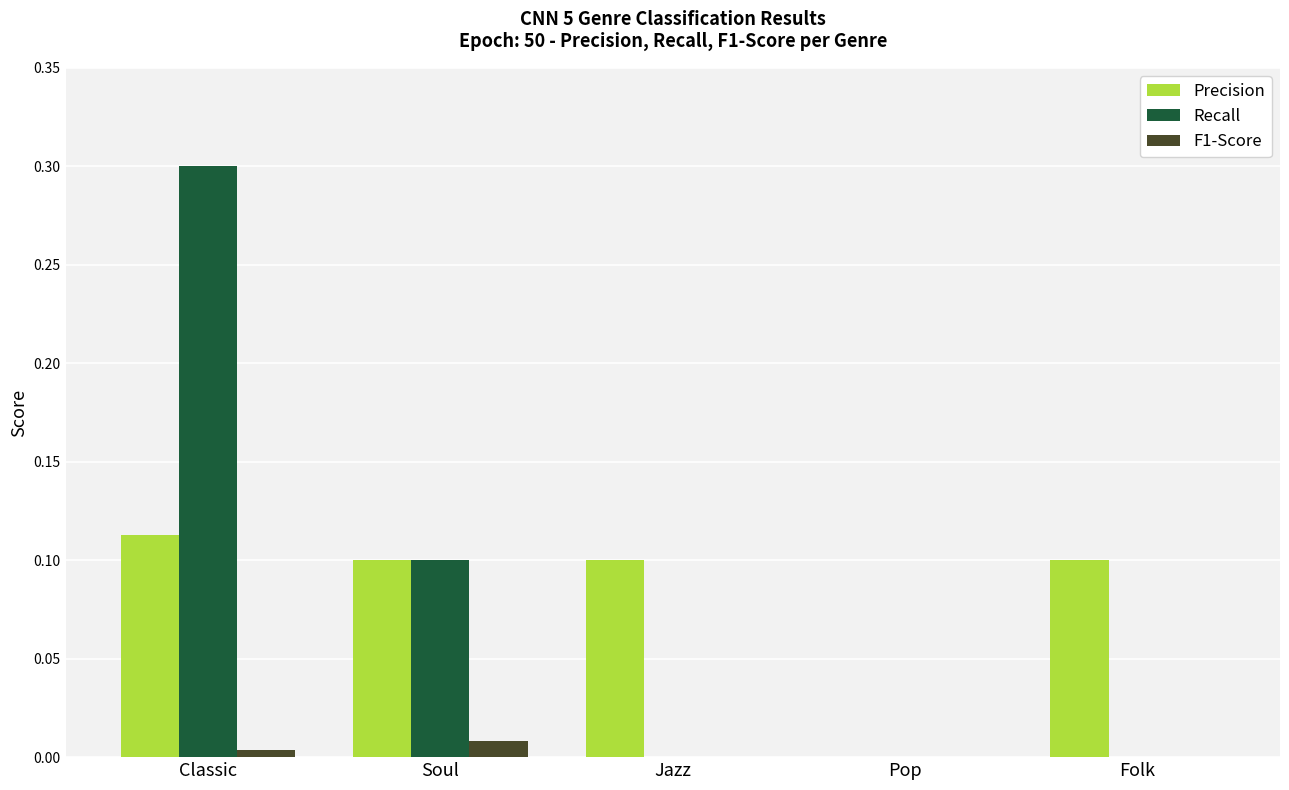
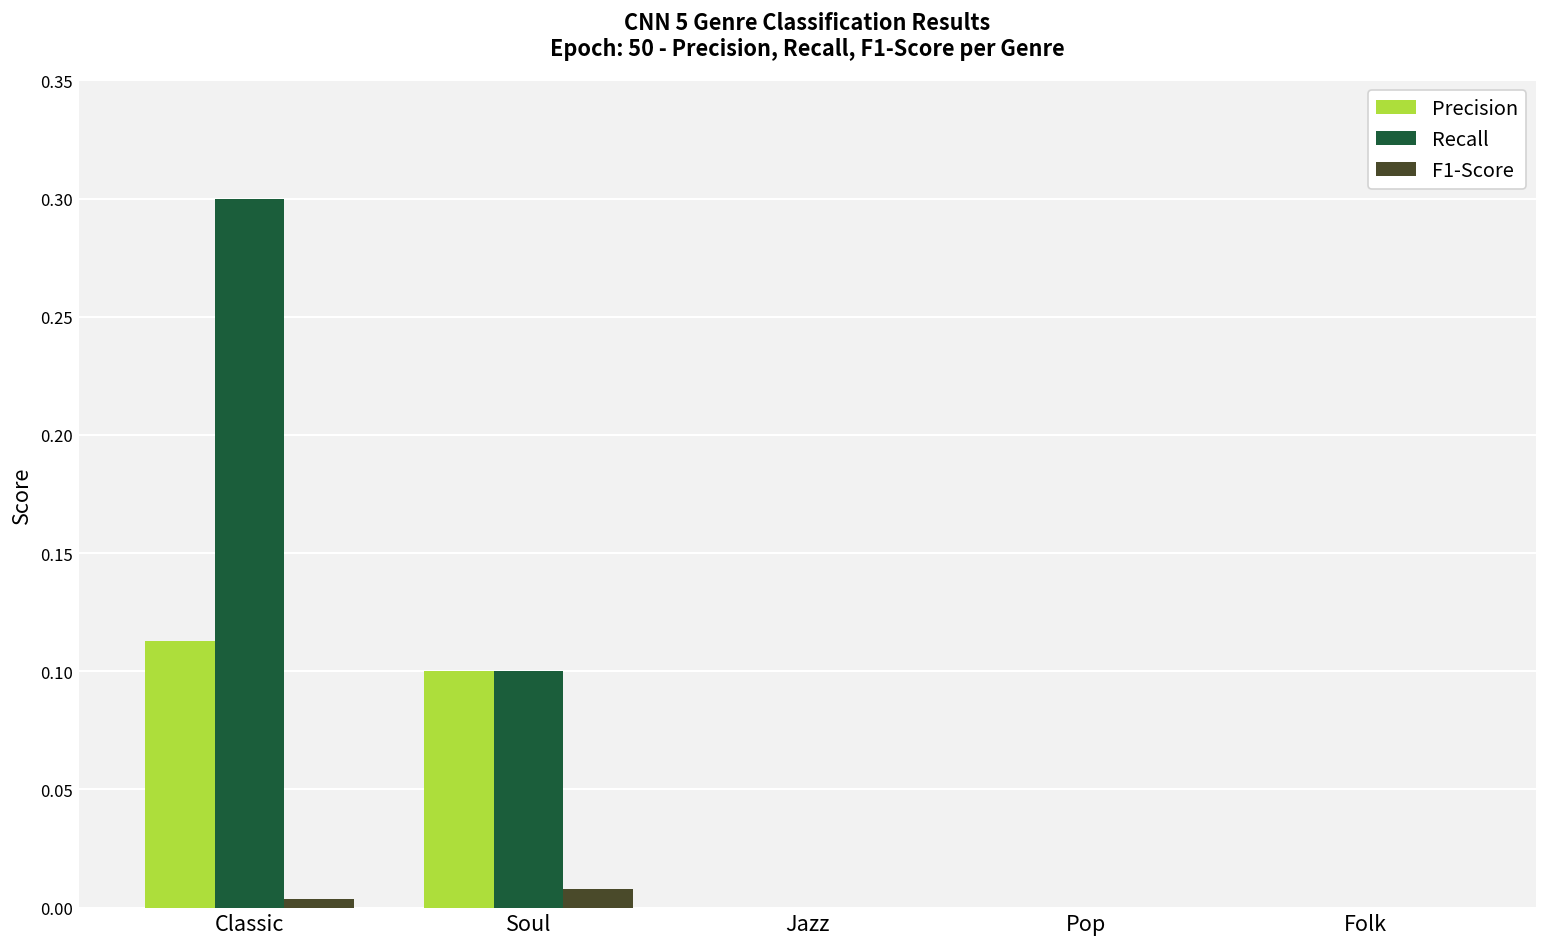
Precision, Jazz: 0.1 -> 0.0
Precision, Folk: 0.1 -> 0.0
